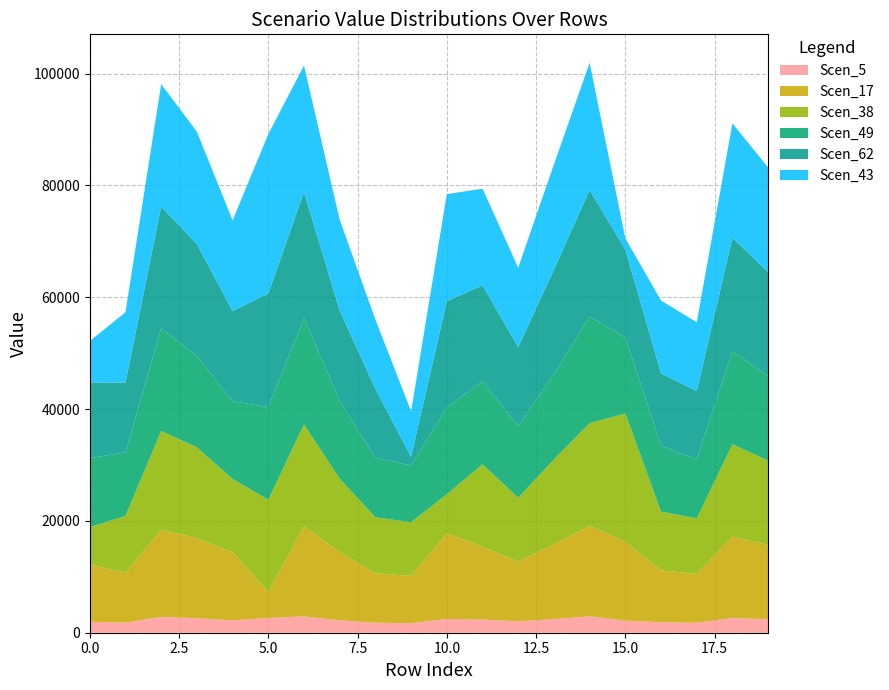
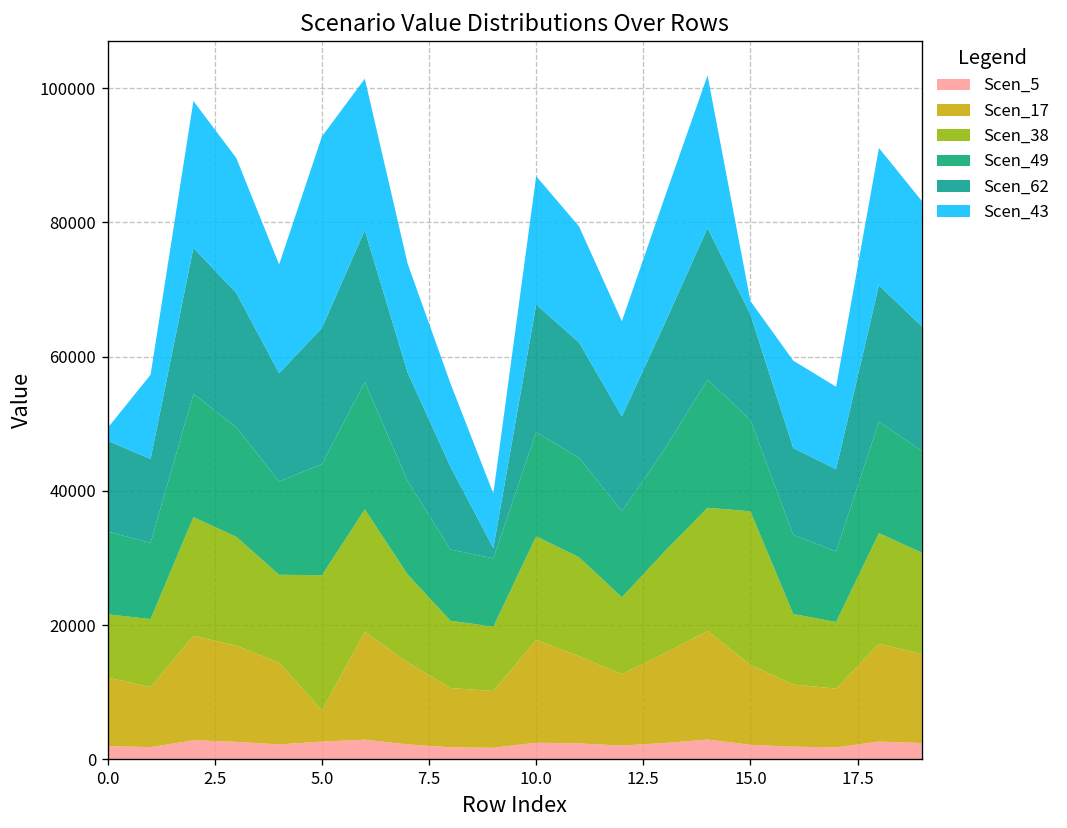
Scen_38, 0.0: 7000 -> 9000
Scen_43, 0.0: 7000 -> 2000
Scen_38, 5.0: 16000 -> 20000
Scen_38, 10.0: 7000 -> 15000
Scen_17, 15.0: 14000 -> 12000
